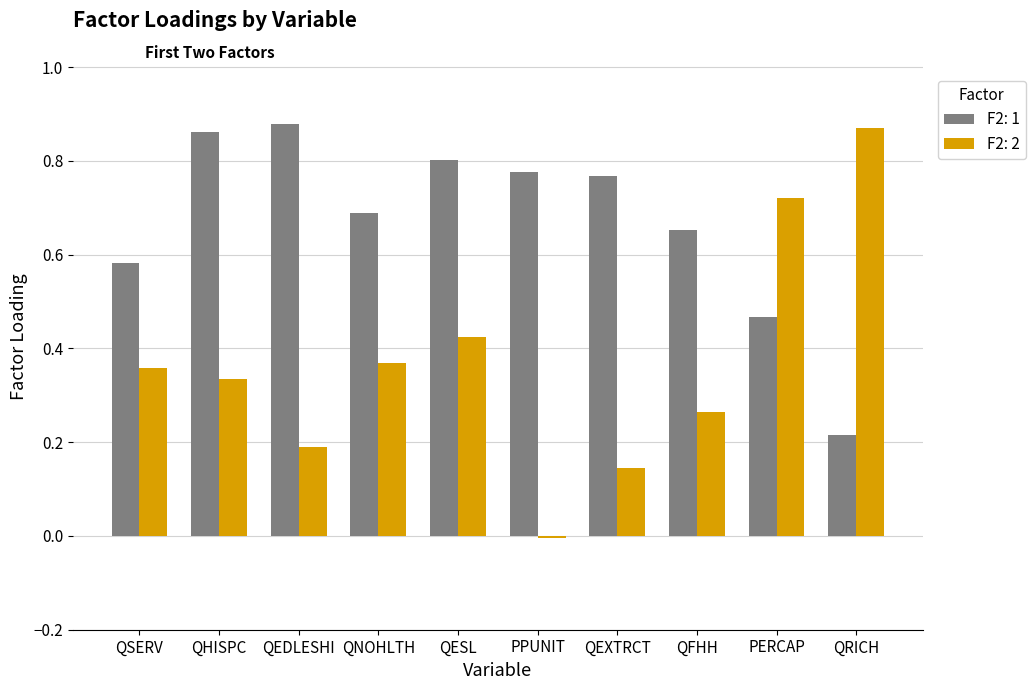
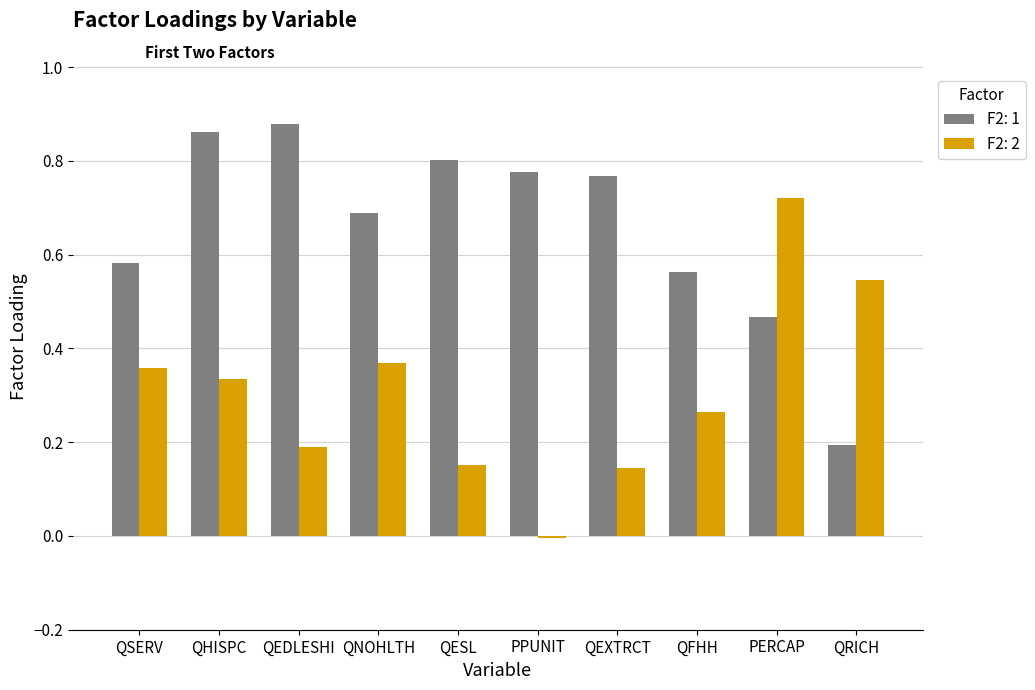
F2: 2, QESL: 0.42 -> 0.15
F2: 1, QFHH: 0.65 -> 0.56
F2: 1, QRICH: 0.22 -> 0.19
F2: 2, QRICH: 0.87 -> 0.55
